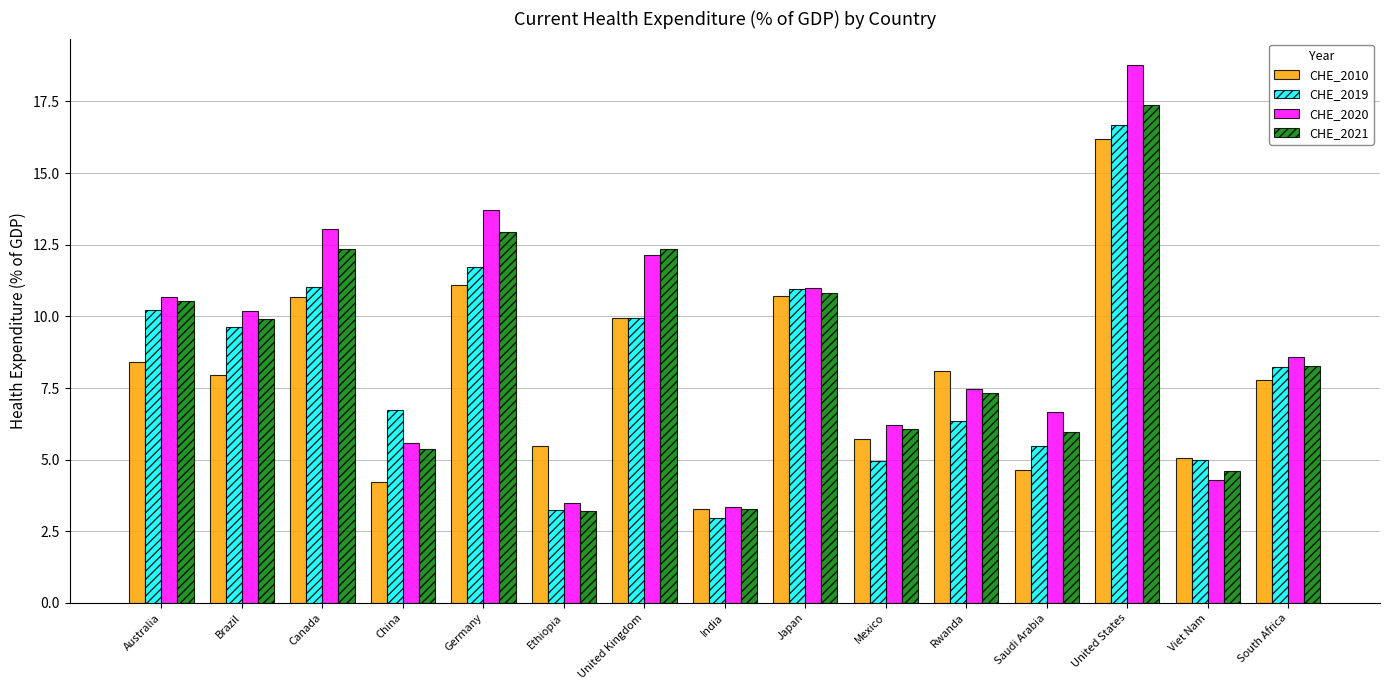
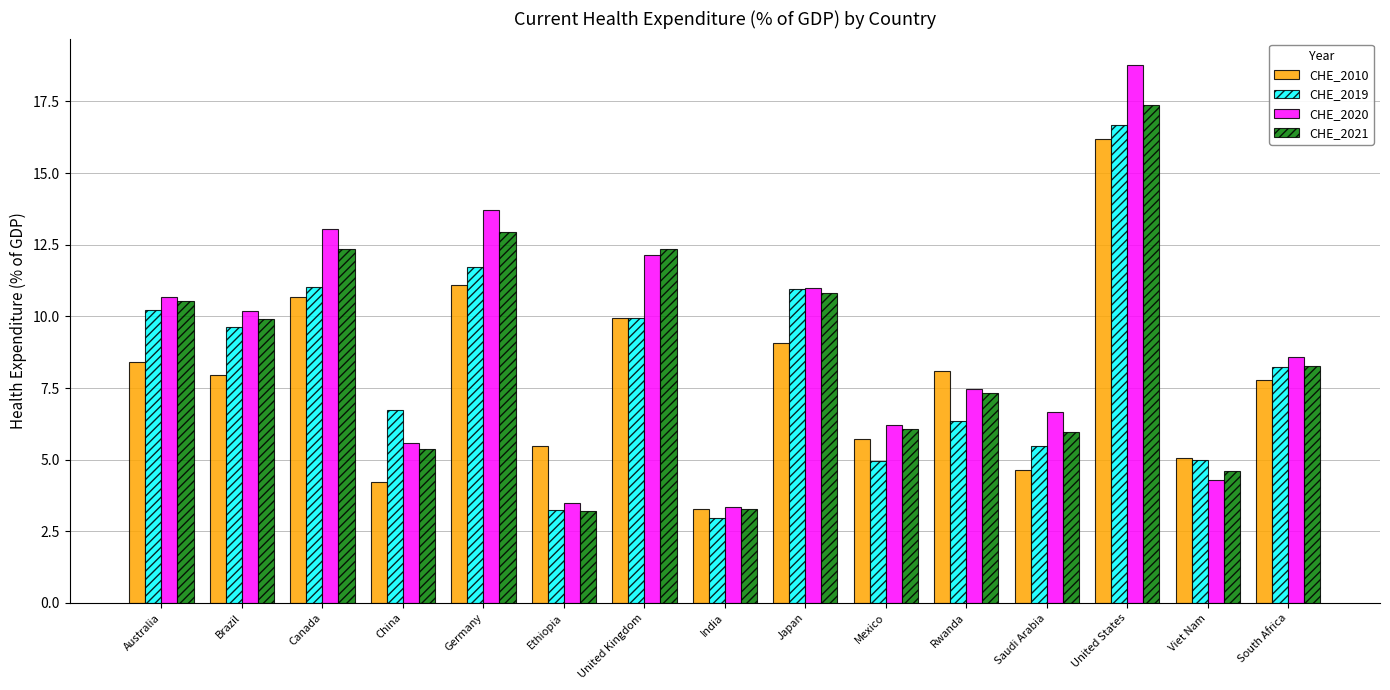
CHE_2010, Japan: 10.7 -> 9.1
